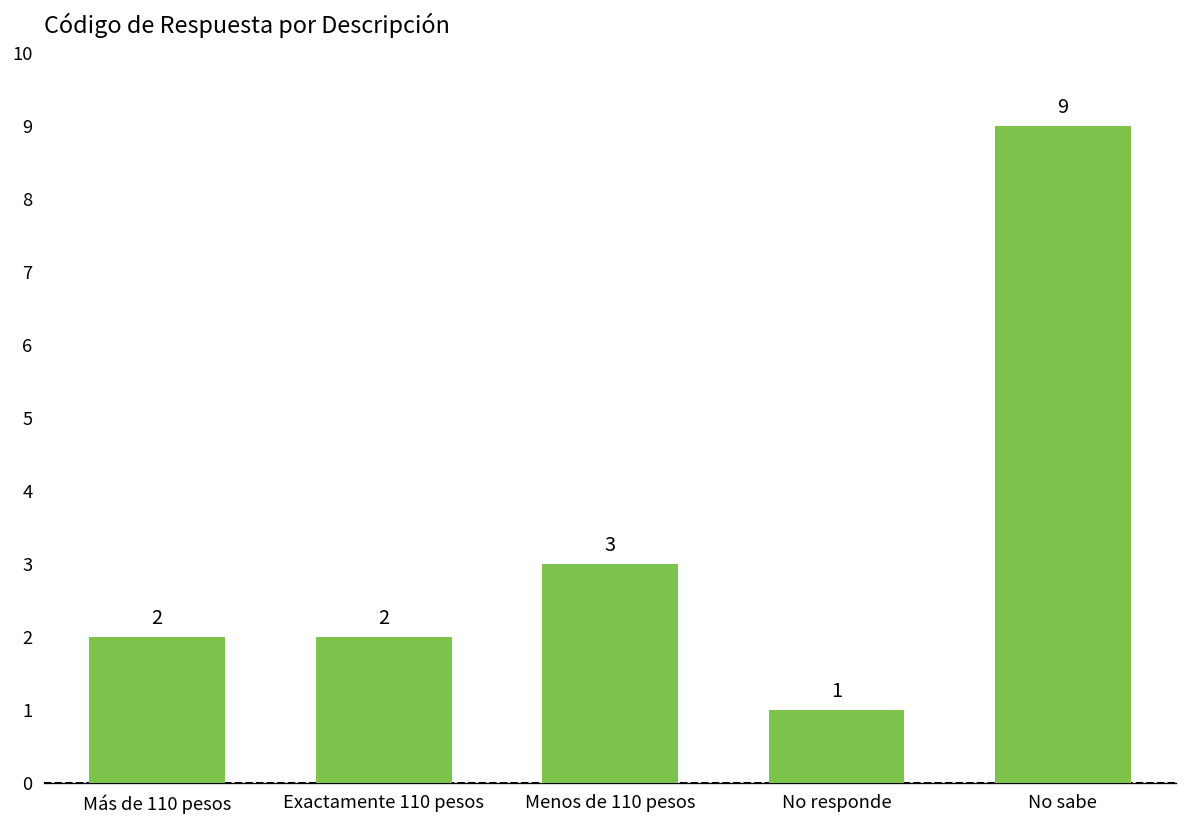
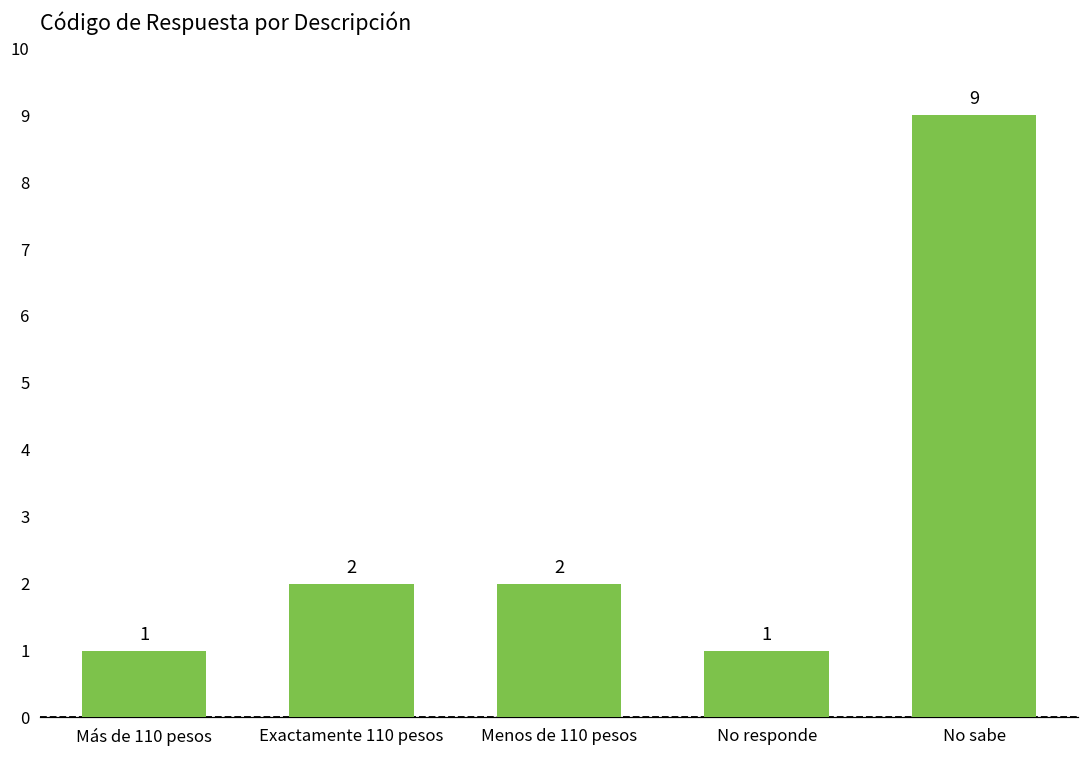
Más de 110 pesos: 2 -> 1
Menos de 110 pesos: 3 -> 2
